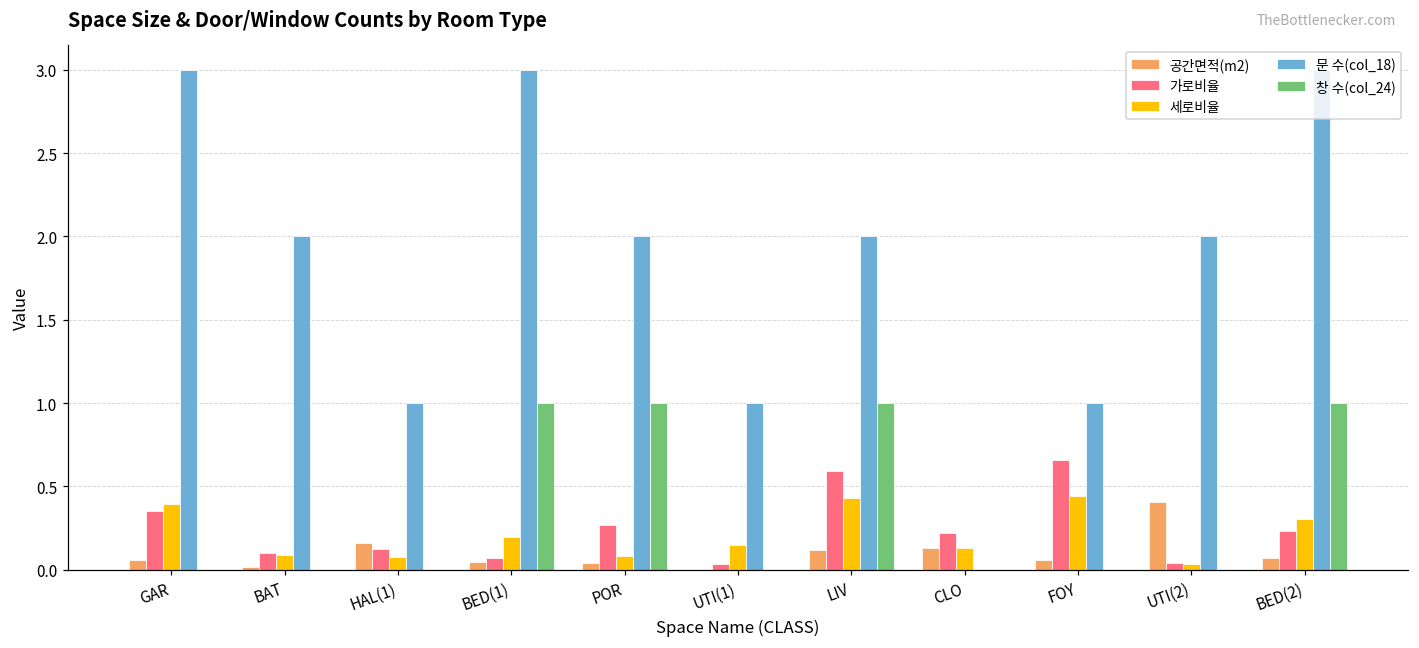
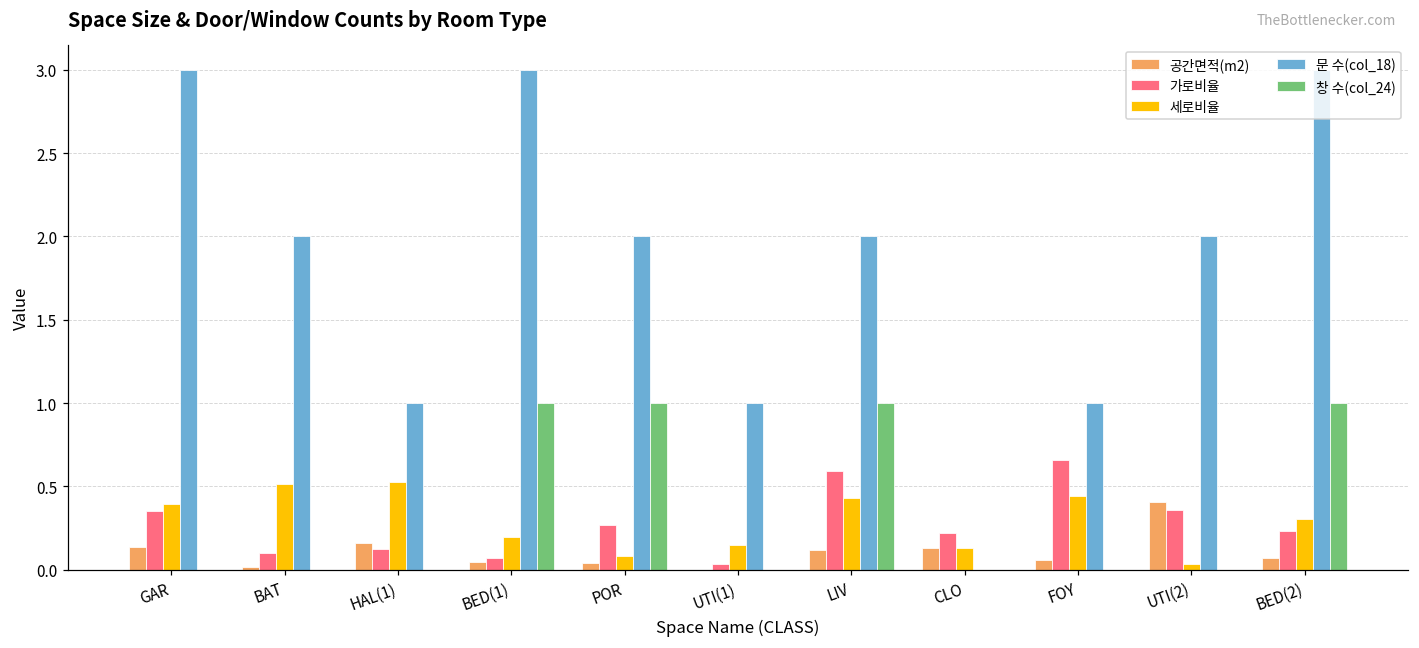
공간면적(m2), GAR: 0.06 -> 0.14
세로비율, BAT: 0.09 -> 0.51
세로비율, HAL(1): 0.07 -> 0.53
가로비율, UTI(2): 0.04 -> 0.36
